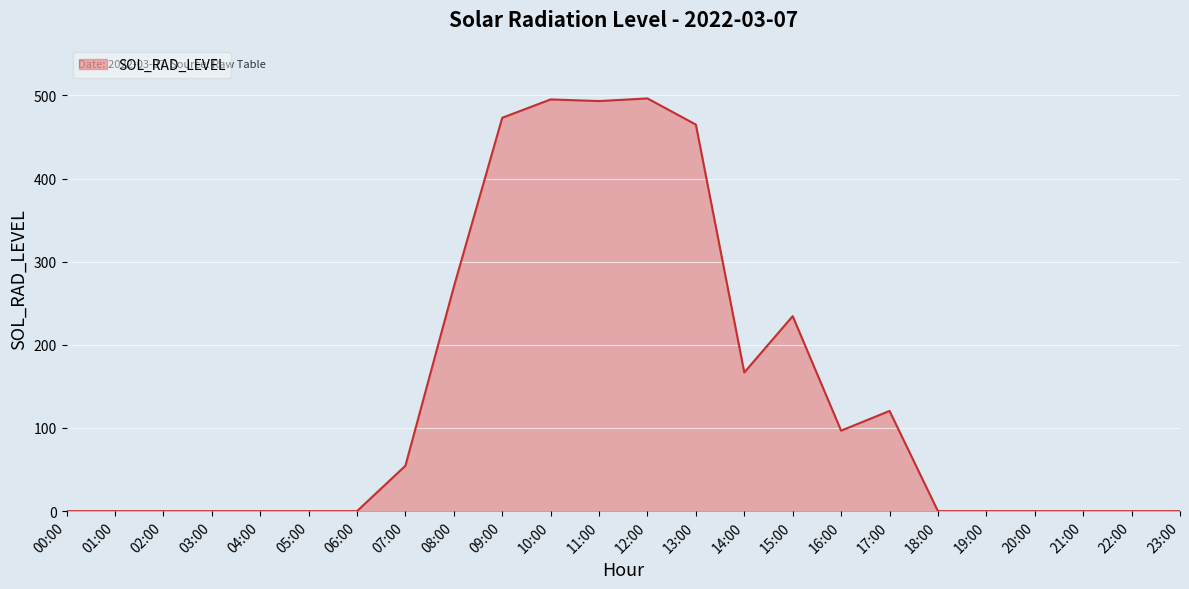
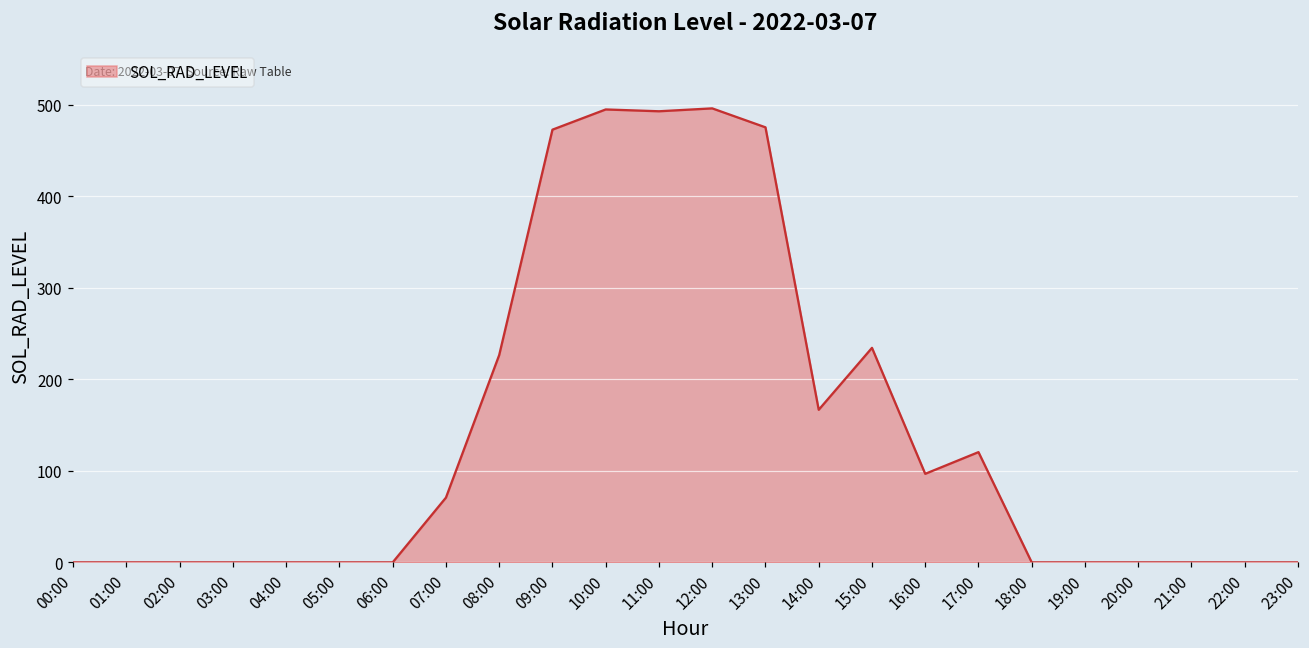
07:00: 50 -> 70
08:00: 270 -> 230
13:00: 460 -> 480
